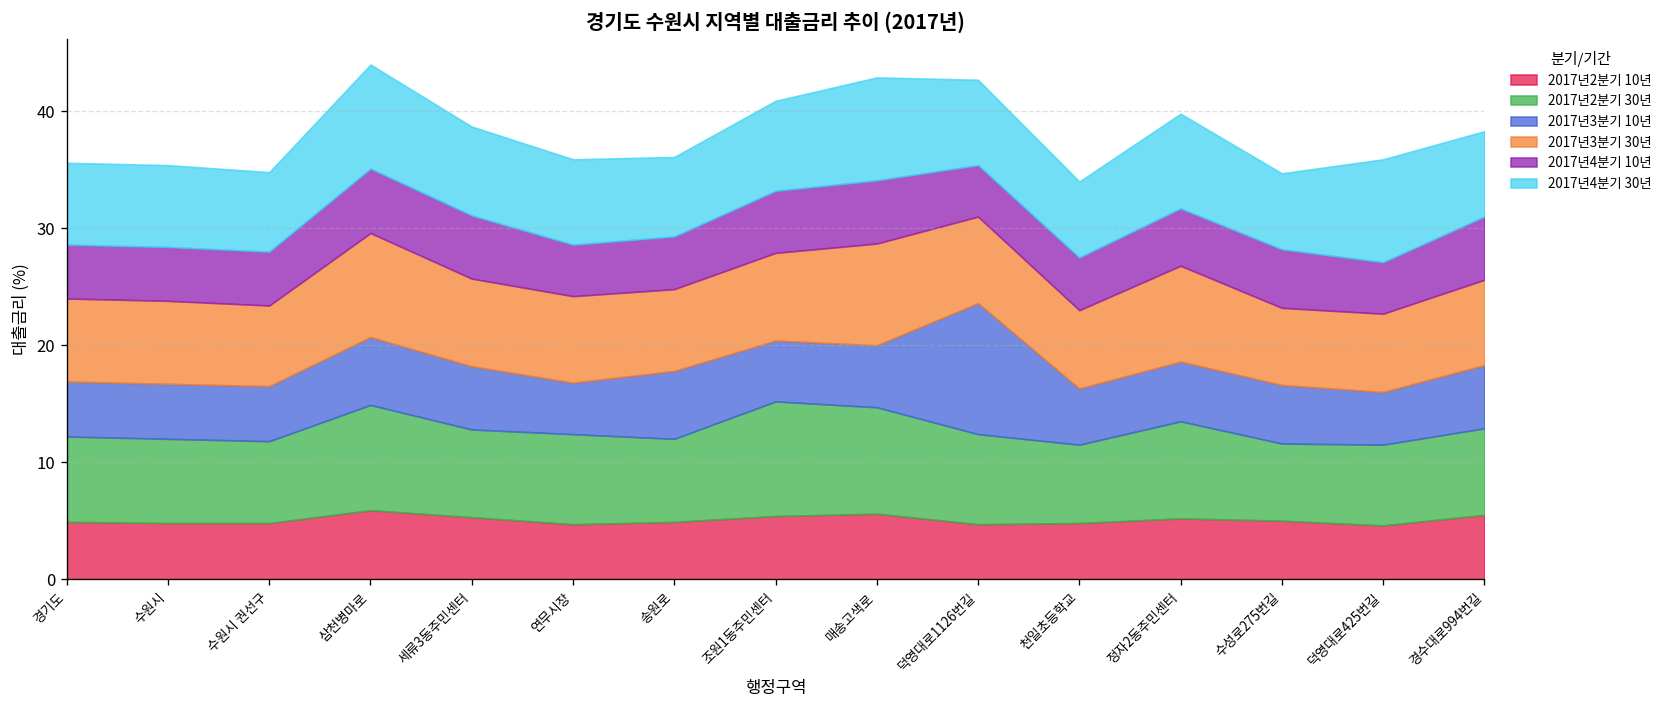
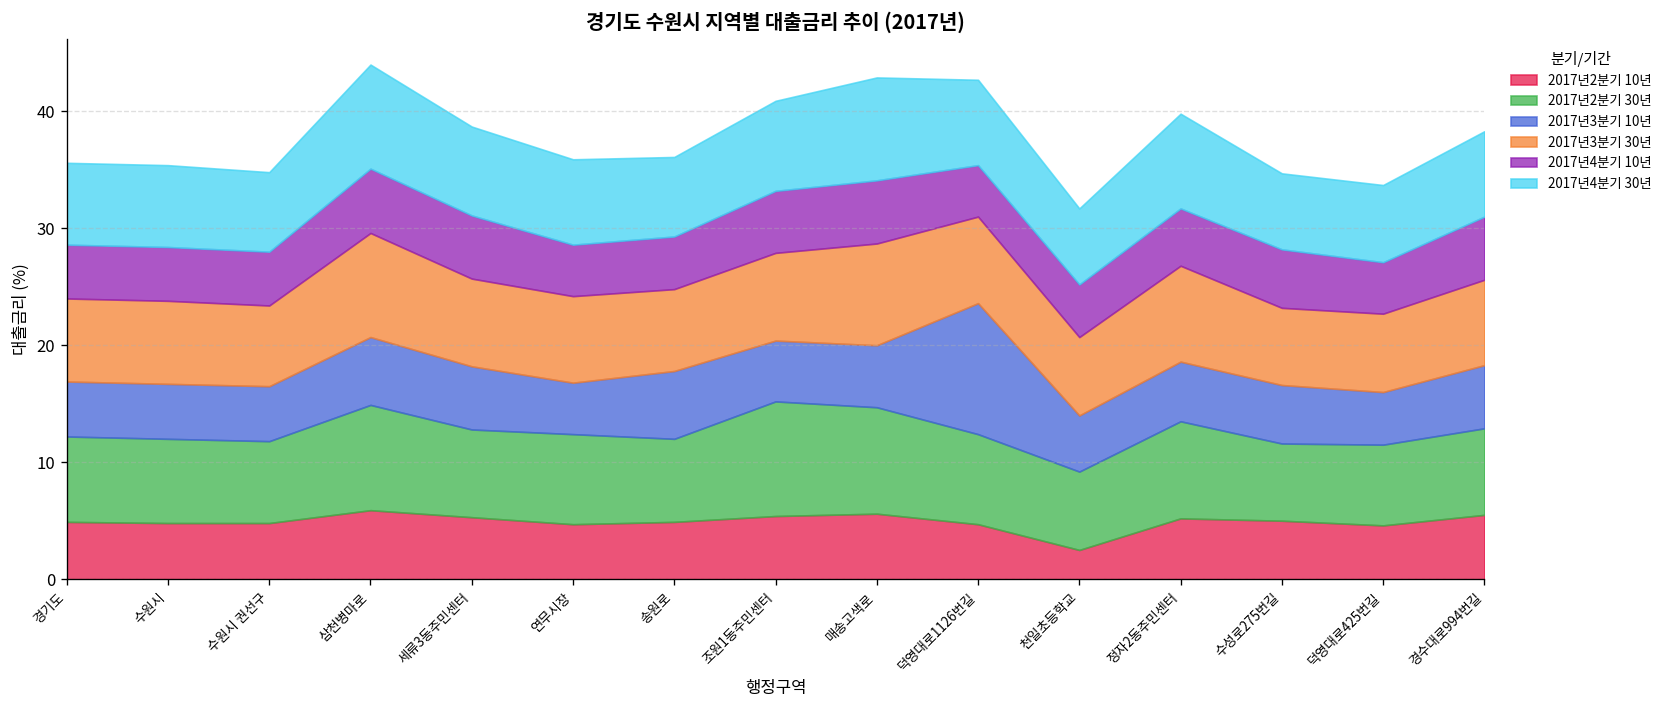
2017년2분기 10년, 천일초등학교: 5 -> 3
2017년4분기 30년, 덕영대로425번길: 9 -> 7
